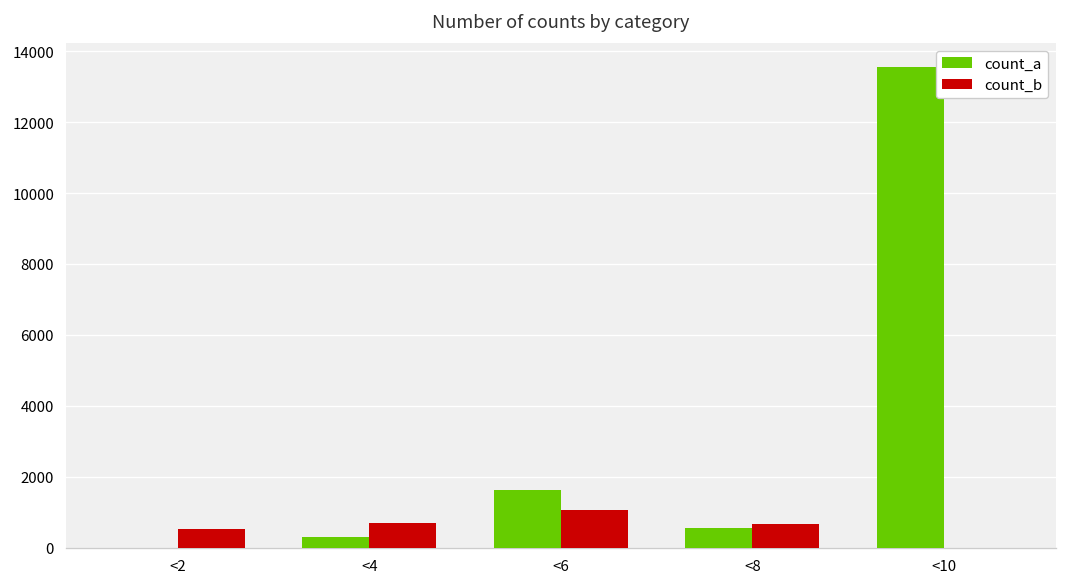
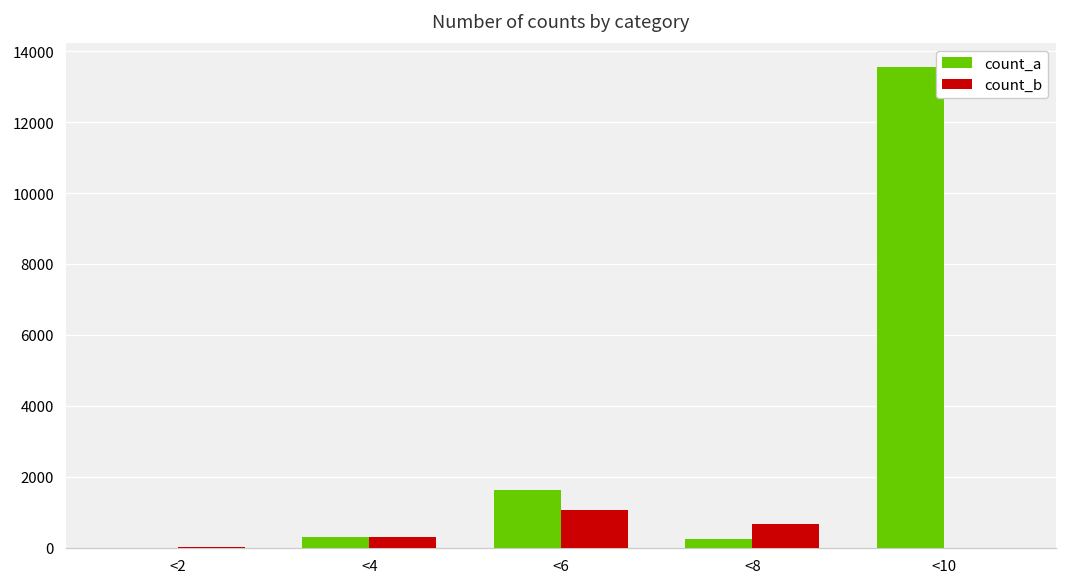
count_b, <2: 500 -> 0
count_b, <4: 700 -> 300
count_a, <8: 600 -> 300
